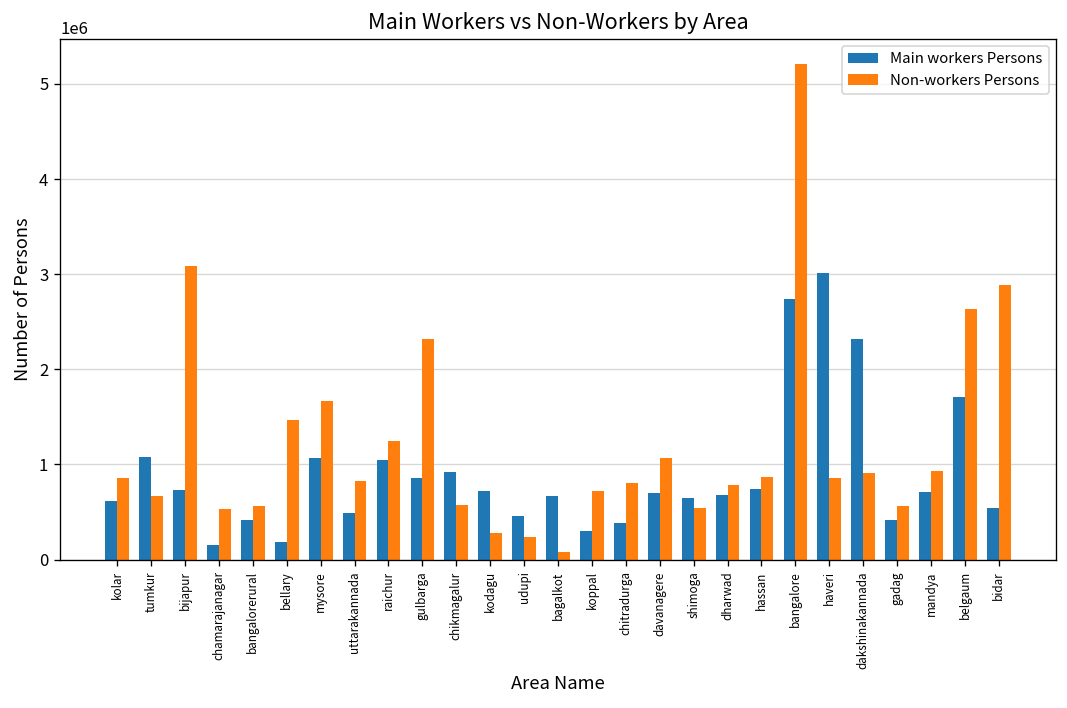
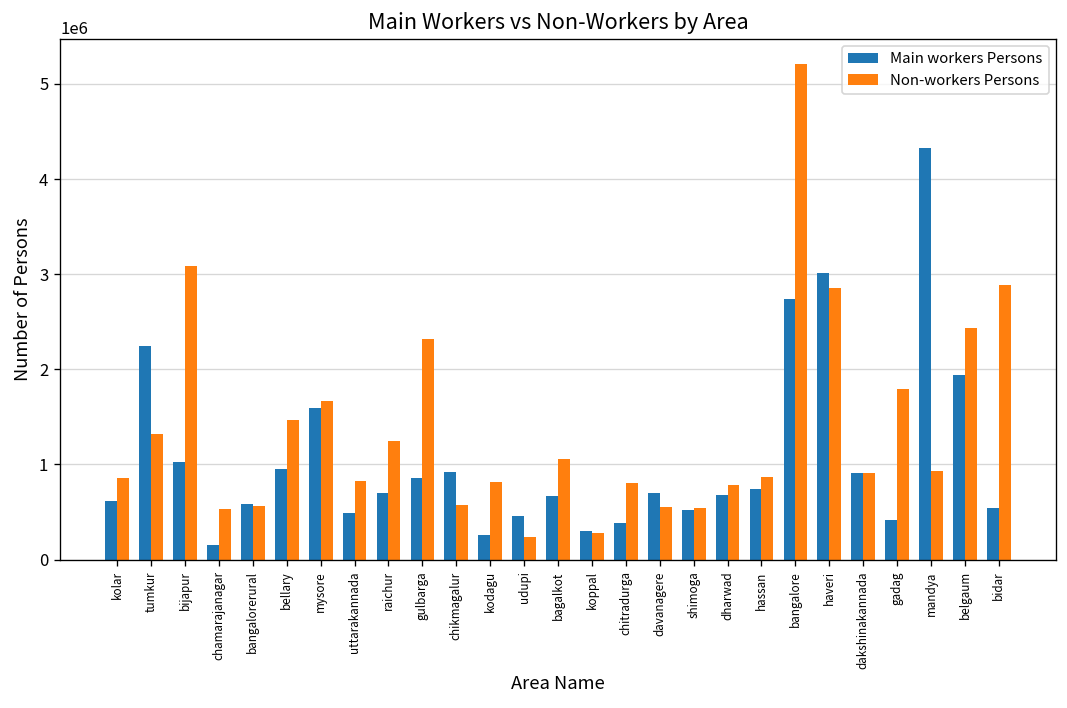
Main workers Persons, tumkur: 1100000 -> 2200000
Non-workers Persons, tumkur: 700000 -> 1300000
Main workers Persons, bijapur: 700000 -> 1000000
Main workers Persons, bangalorerural: 400000 -> 600000
Main workers Persons, bellary: 200000 -> 1000000
Main workers Persons, mysore: 1100000 -> 1600000
Main workers Persons, raichur: 1000000 -> 700000
Main workers Persons, kodagu: 700000 -> 300000
Non-workers Persons, kodagu: 300000 -> 800000
Non-workers Persons, bagalkot: 100000 -> 1100000
Non-workers Persons, koppal: 700000 -> 300000
Non-workers Persons, davanagere: 1100000 -> 600000
Main workers Persons, shimoga: 600000 -> 500000
Non-workers Persons, haveri: 900000 -> 2900000
Main workers Persons, dakshinakannada: 2300000 -> 900000
Non-workers Persons, gadag: 600000 -> 1800000
Main workers Persons, mandya: 700000 -> 4300000
Main workers Persons, belgaum: 1700000 -> 1900000
Non-workers Persons, belgaum: 2600000 -> 2400000
